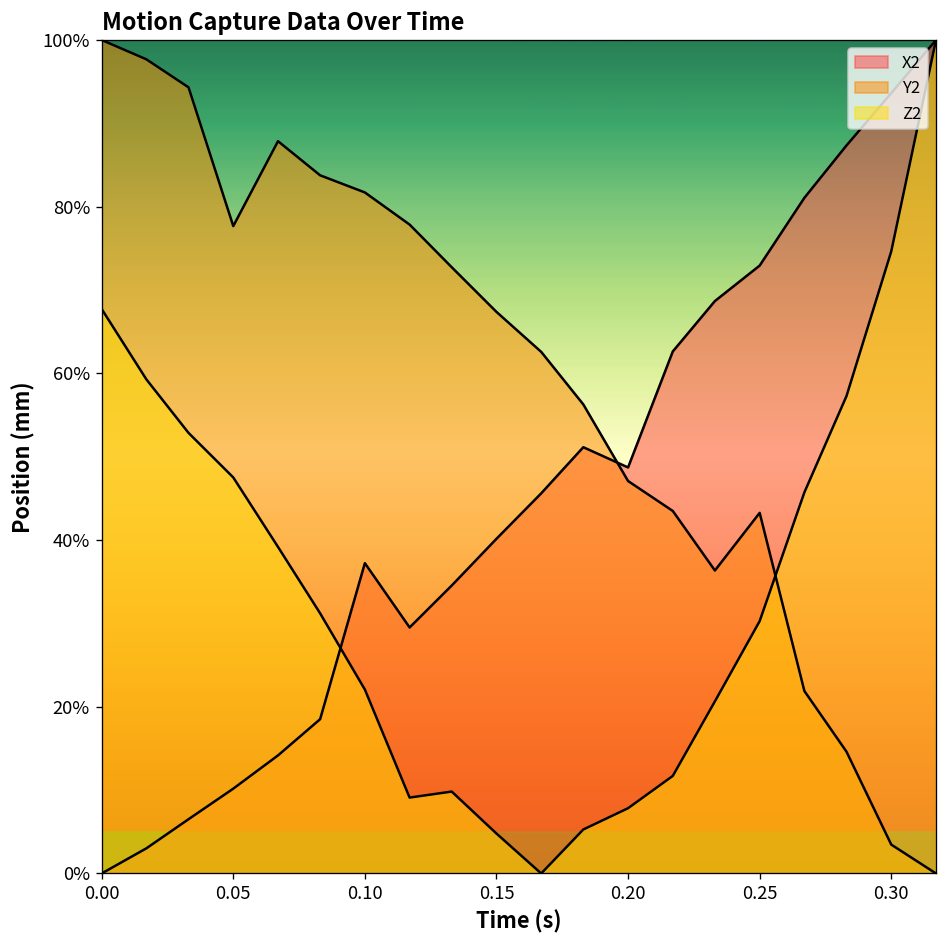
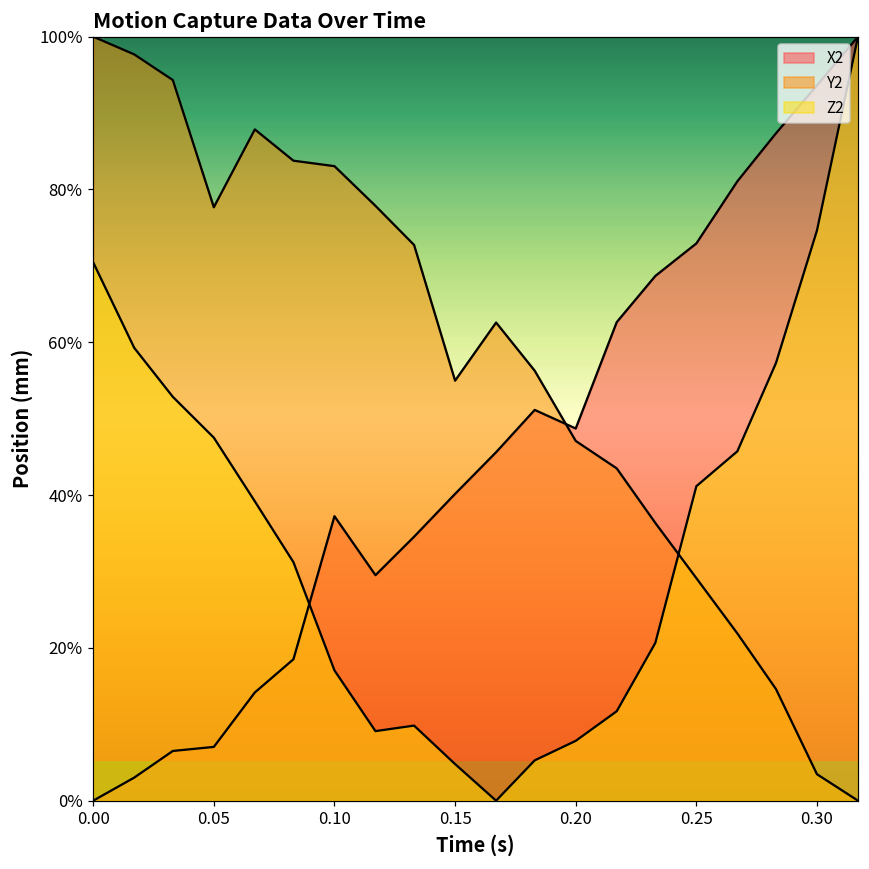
Z2, 0.00: 68% -> 70%
X2, 0.05: 10% -> 7%
Y2, 0.10: 82% -> 83%
Z2, 0.10: 22% -> 17%
Y2, 0.15: 67% -> 55%
Y2, 0.25: 43% -> 29%
Z2, 0.25: 30% -> 41%
